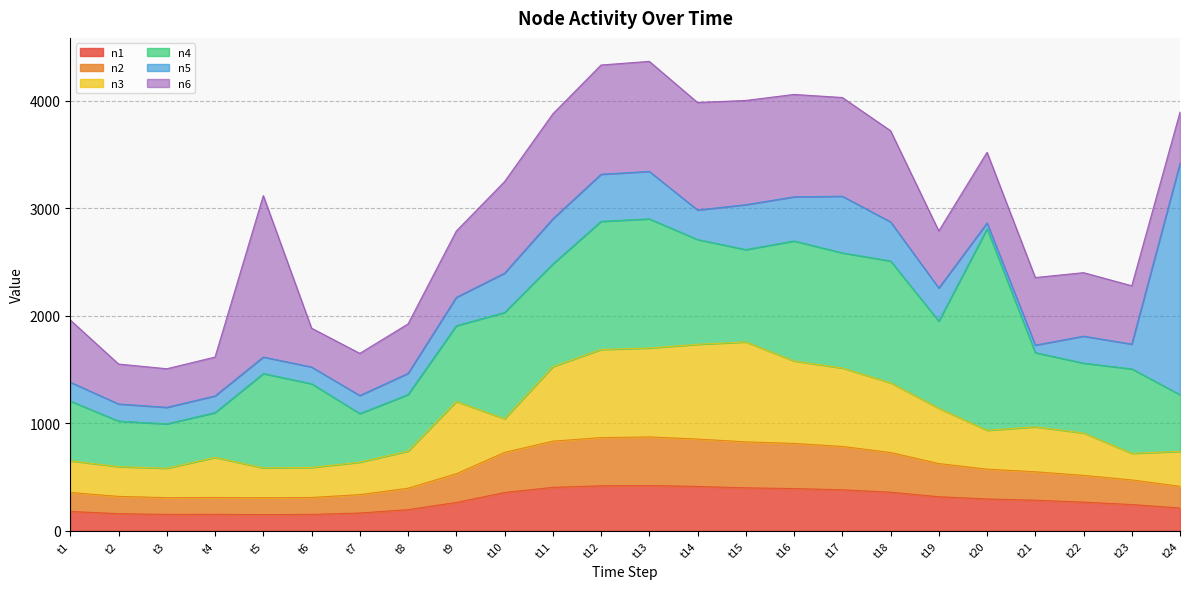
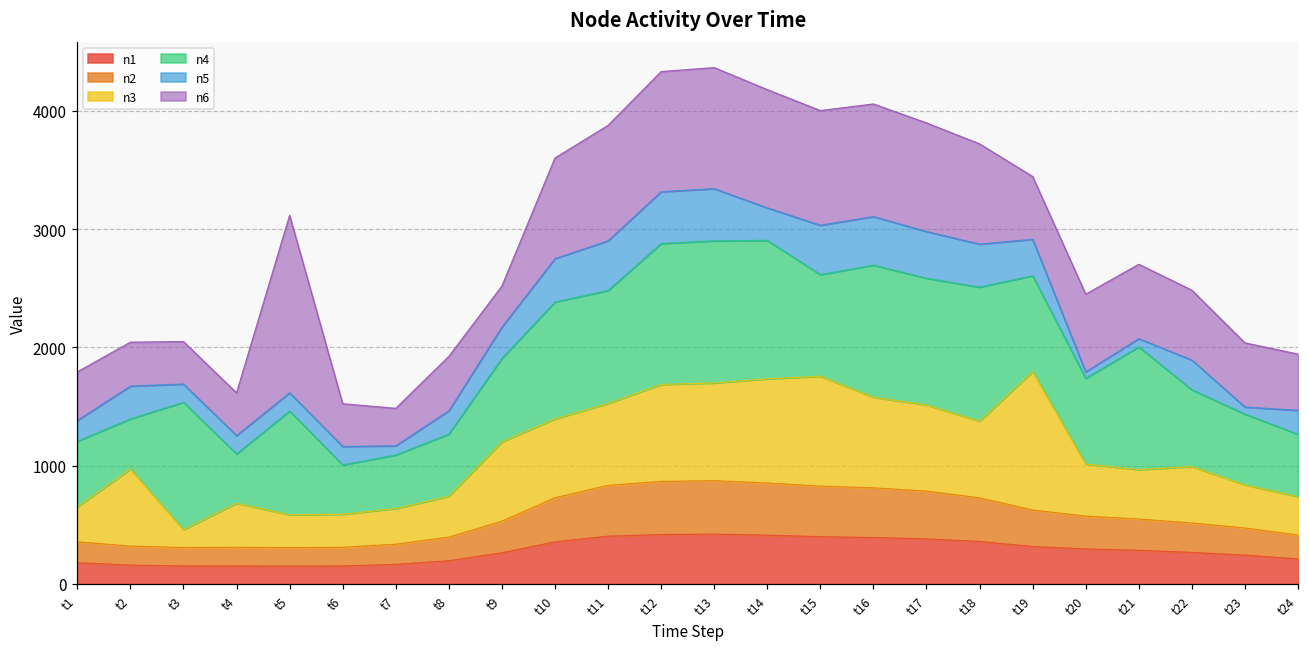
n6, t1: 580 -> 410
n3, t2: 280 -> 650
n5, t2: 160 -> 280
n3, t3: 270 -> 150
n4, t3: 410 -> 1080
n4, t6: 780 -> 420
n5, t7: 170 -> 80
n6, t7: 390 -> 320
n6, t9: 620 -> 350
n3, t10: 310 -> 670
n4, t14: 970 -> 1170
n5, t17: 530 -> 400
n3, t19: 510 -> 1170
n3, t20: 360 -> 440
n4, t20: 1870 -> 720
n4, t21: 690 -> 1040
n3, t22: 390 -> 480
n3, t23: 250 -> 360
n4, t23: 790 -> 600
n5, t23: 230 -> 60
n5, t24: 2150 -> 200
